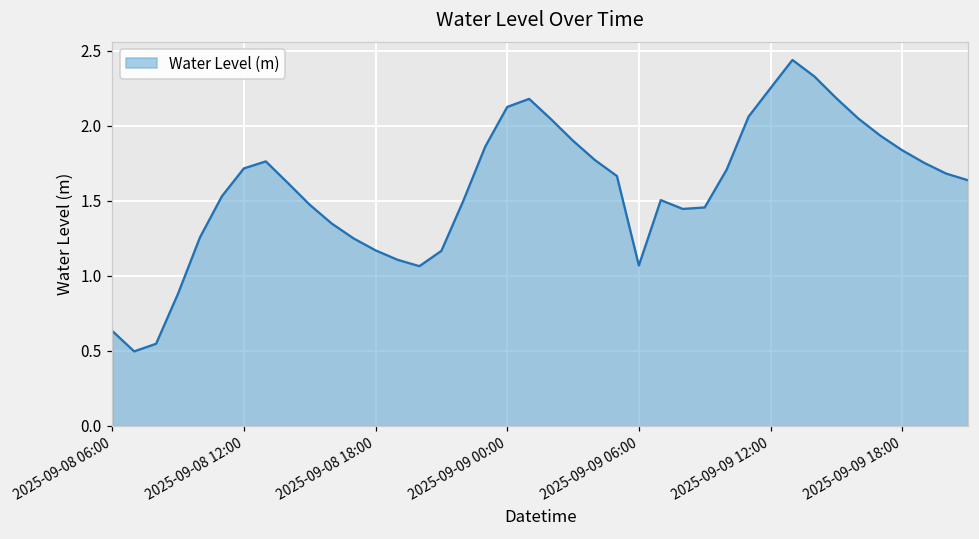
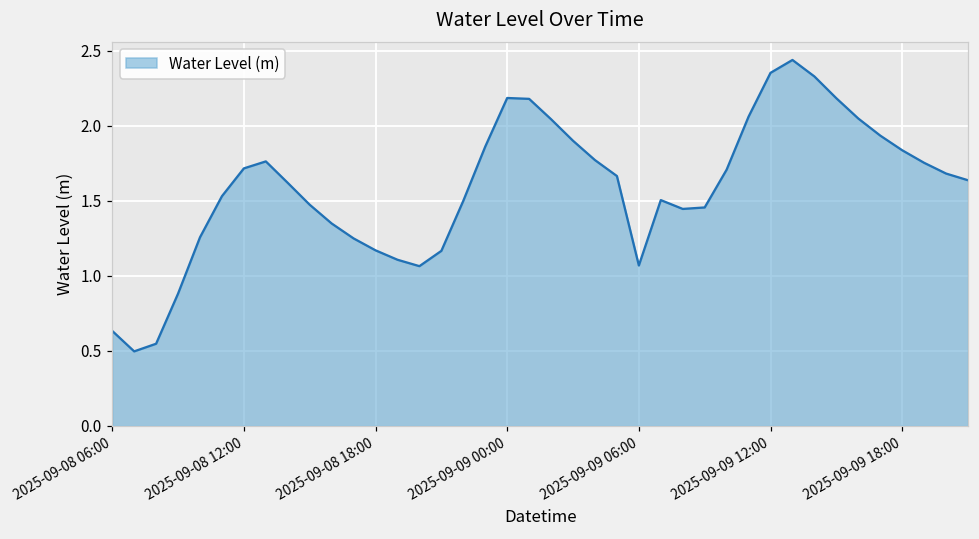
2025-09-09 00:00: 2.12 -> 2.18
2025-09-09 12:00: 2.25 -> 2.35
